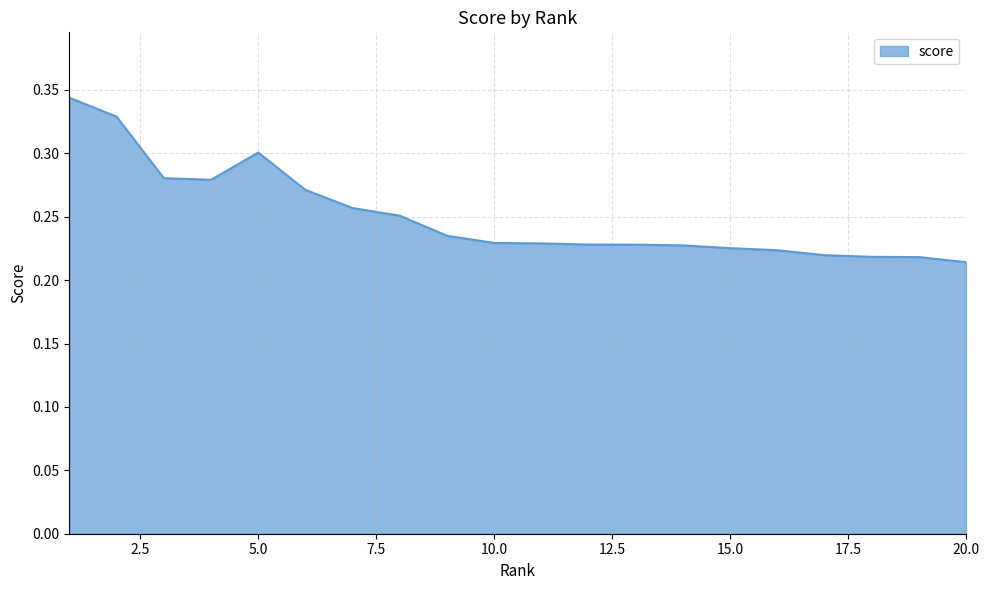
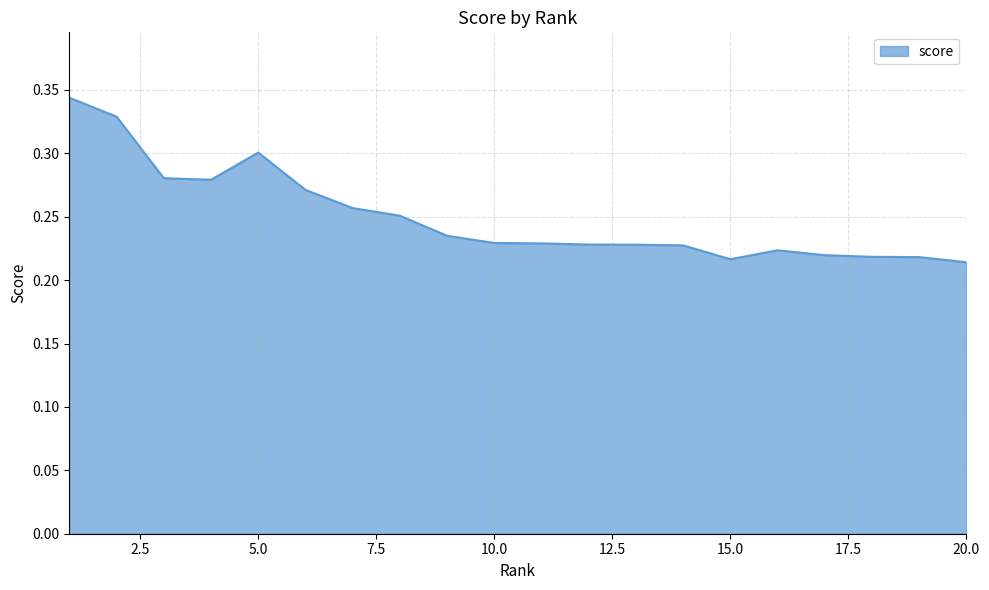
15.0: 0.225 -> 0.216
